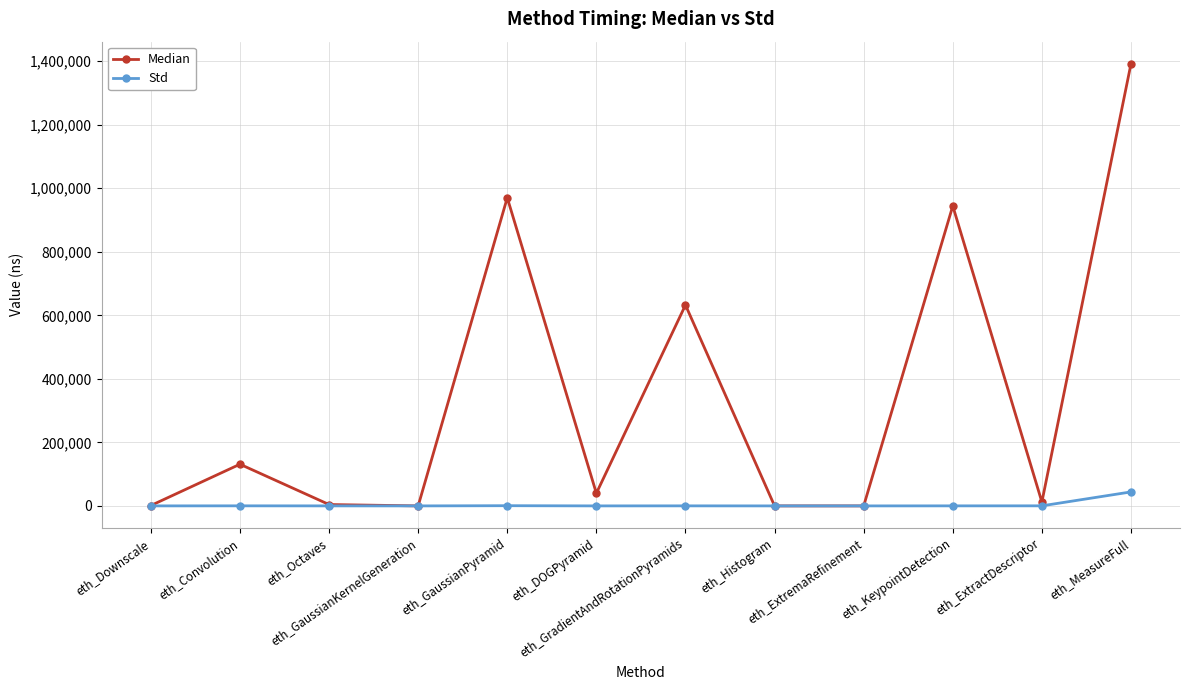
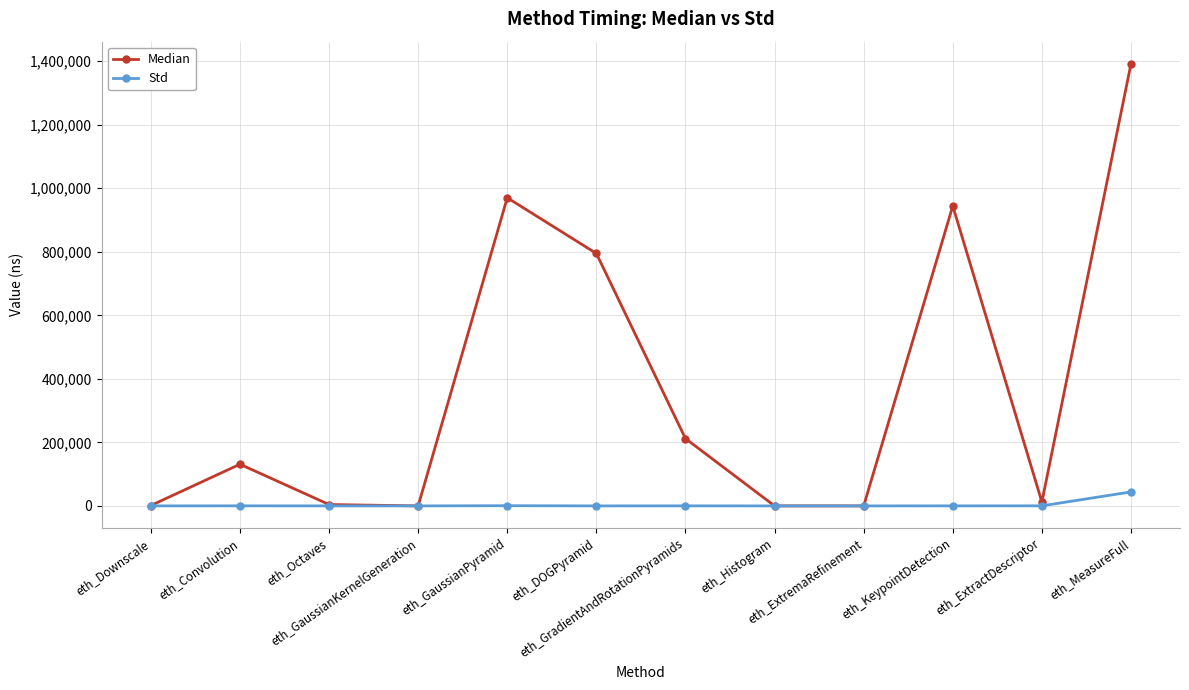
Median, eth_DOGPyramid: 40,000 -> 790,000
Median, eth_GradientAndRotationPyramids: 630,000 -> 210,000
